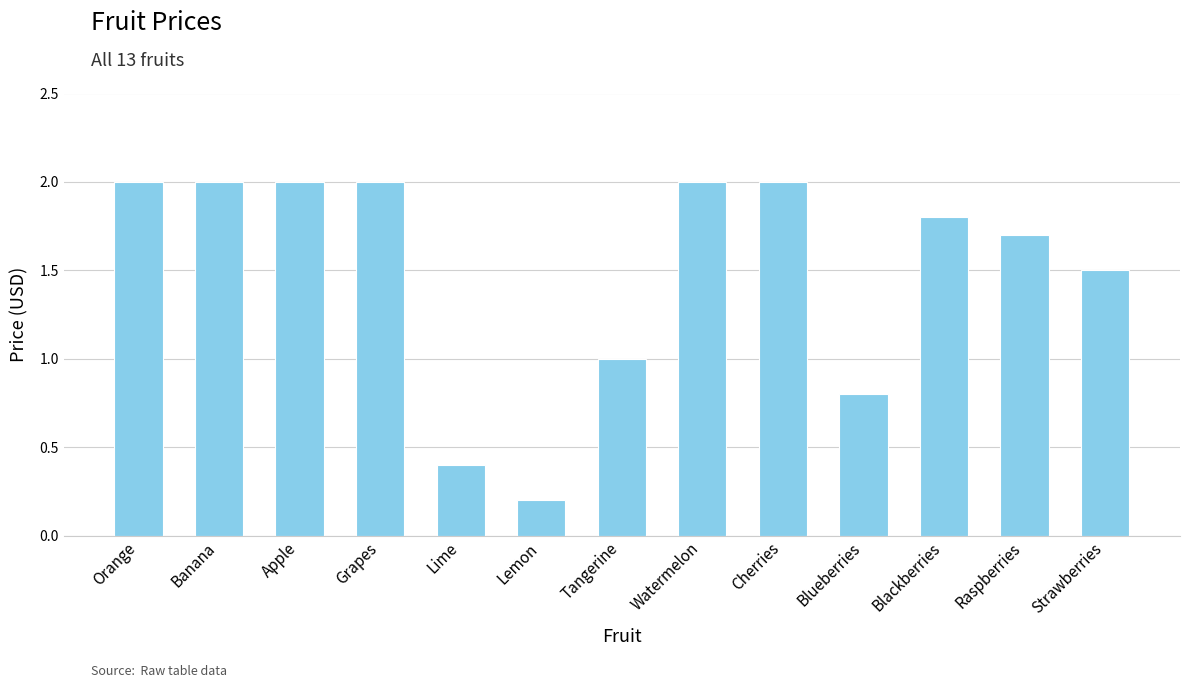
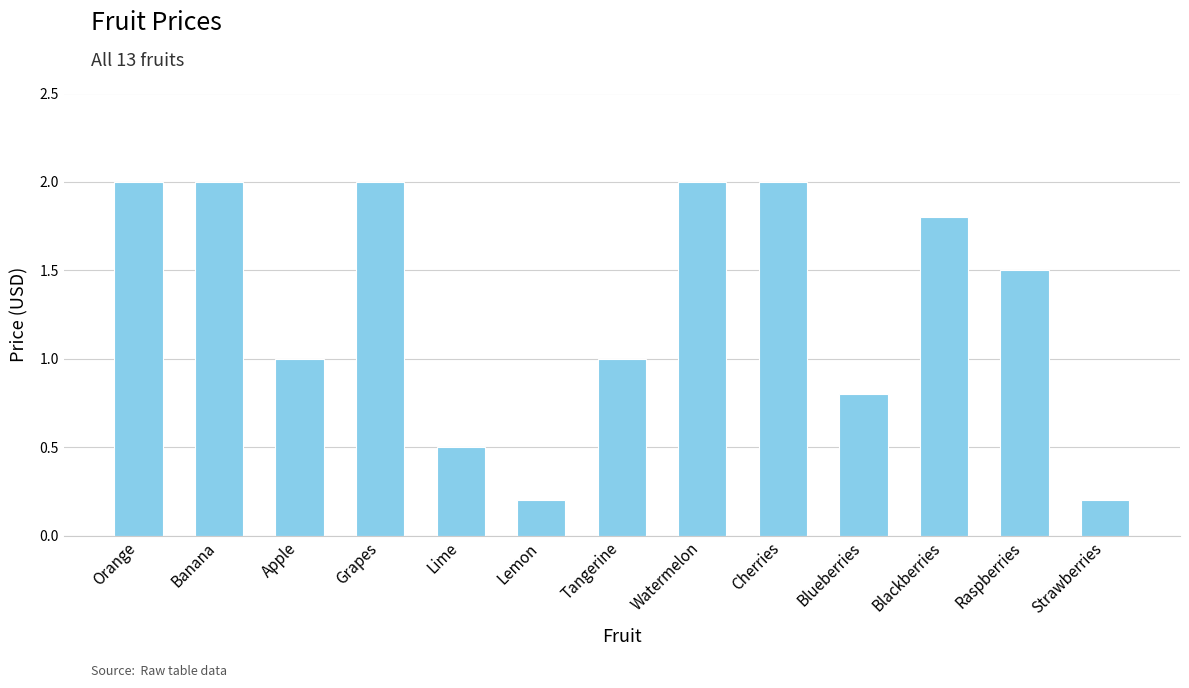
Apple: 2 -> 1
Lime: 0.4 -> 0.5
Raspberries: 1.7 -> 1.5
Strawberries: 1.5 -> 0.2
